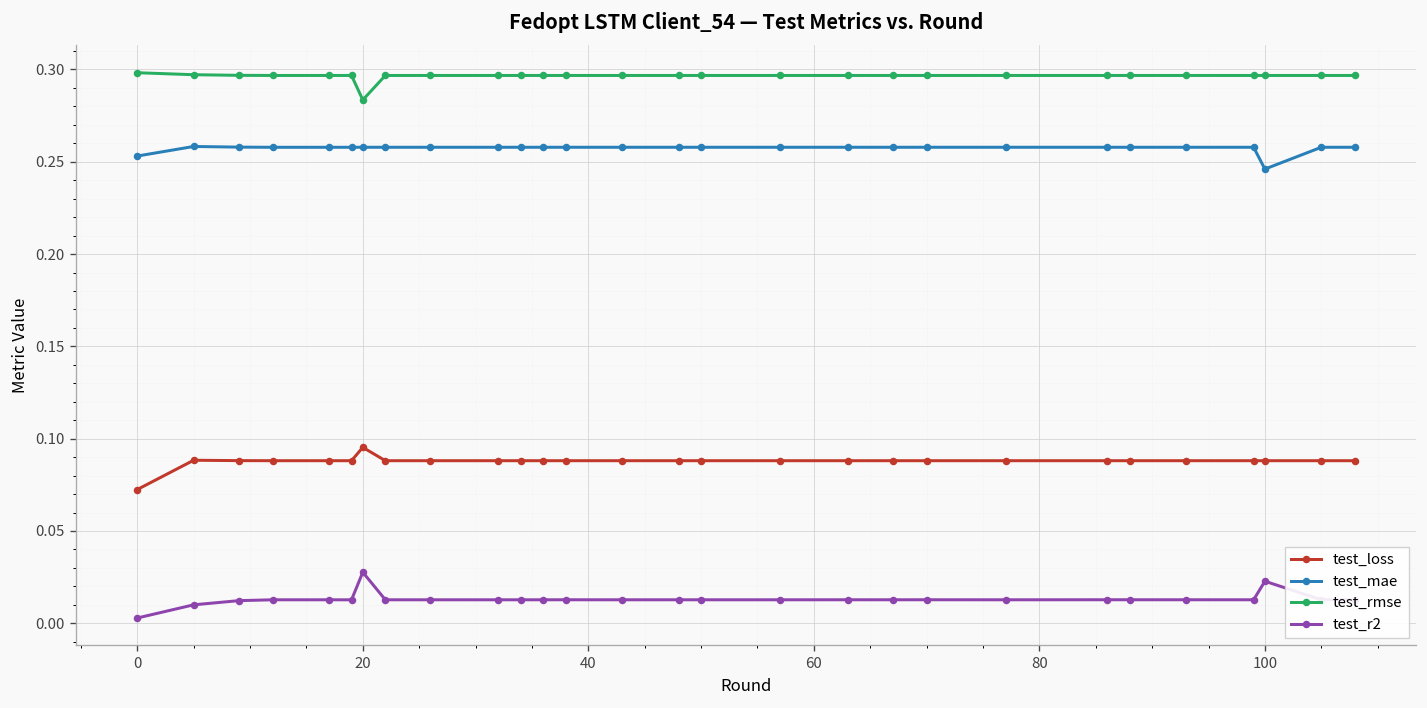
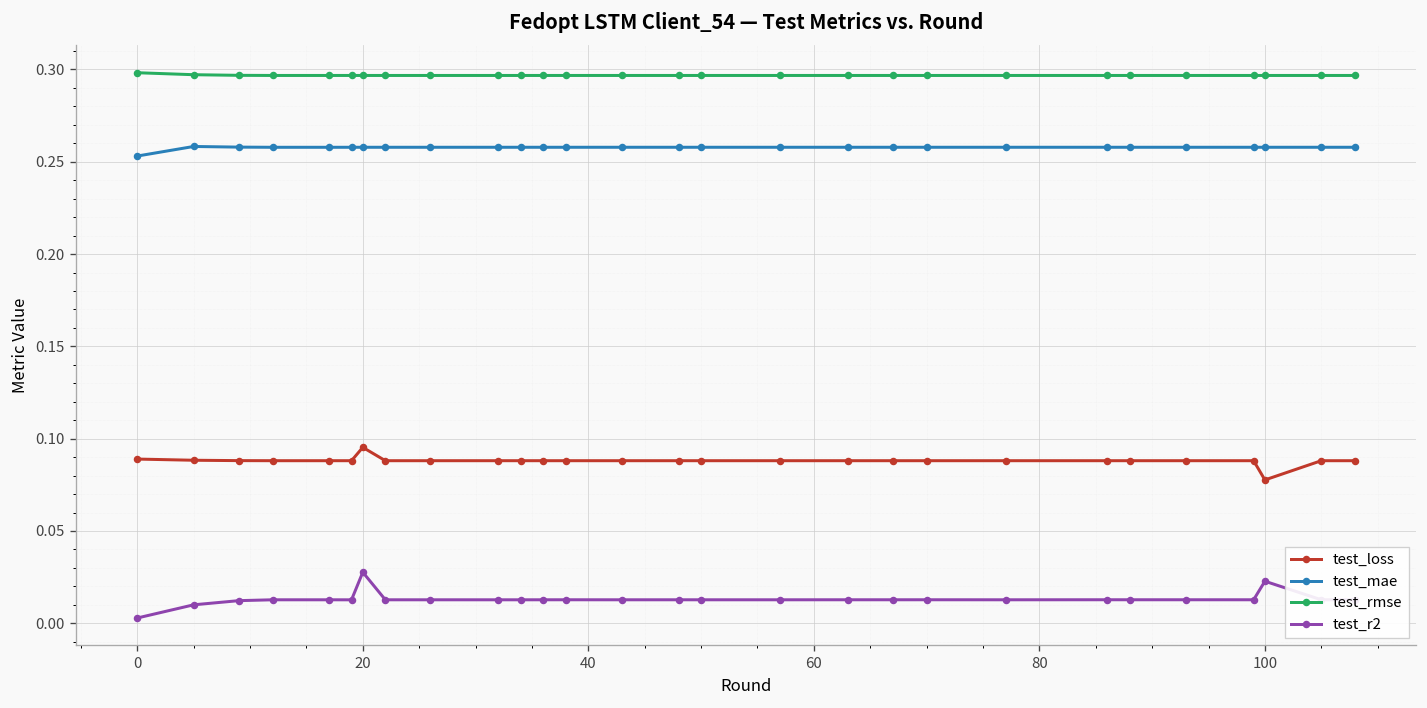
test_loss, 0: 0.072 -> 0.089
test_rmse, 20: 0.284 -> 0.297
test_loss, 100: 0.088 -> 0.078
test_mae, 100: 0.246 -> 0.258
